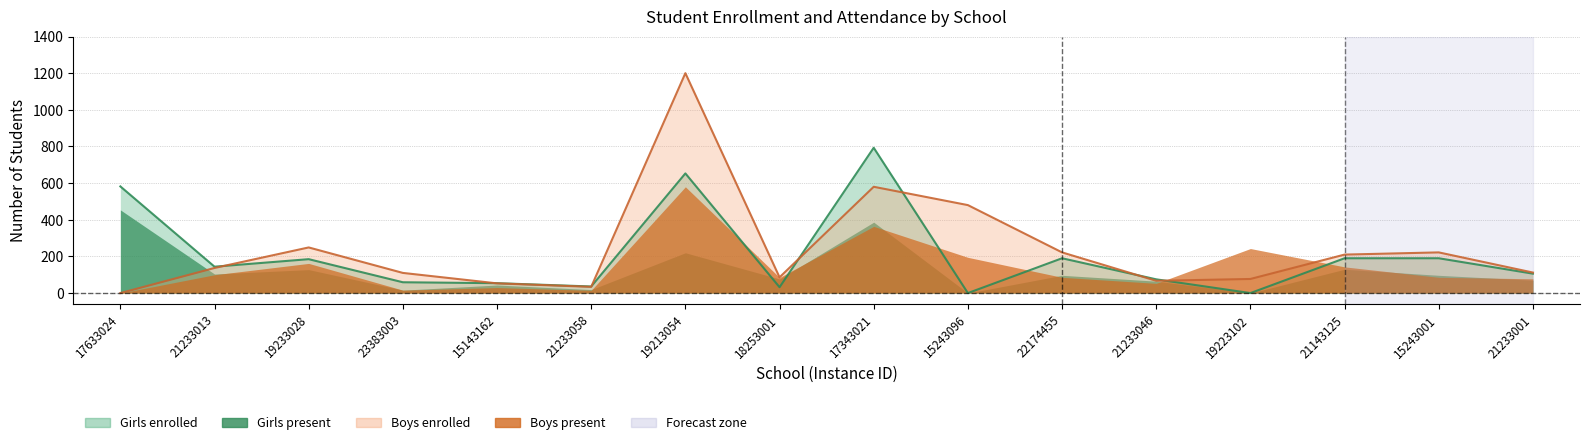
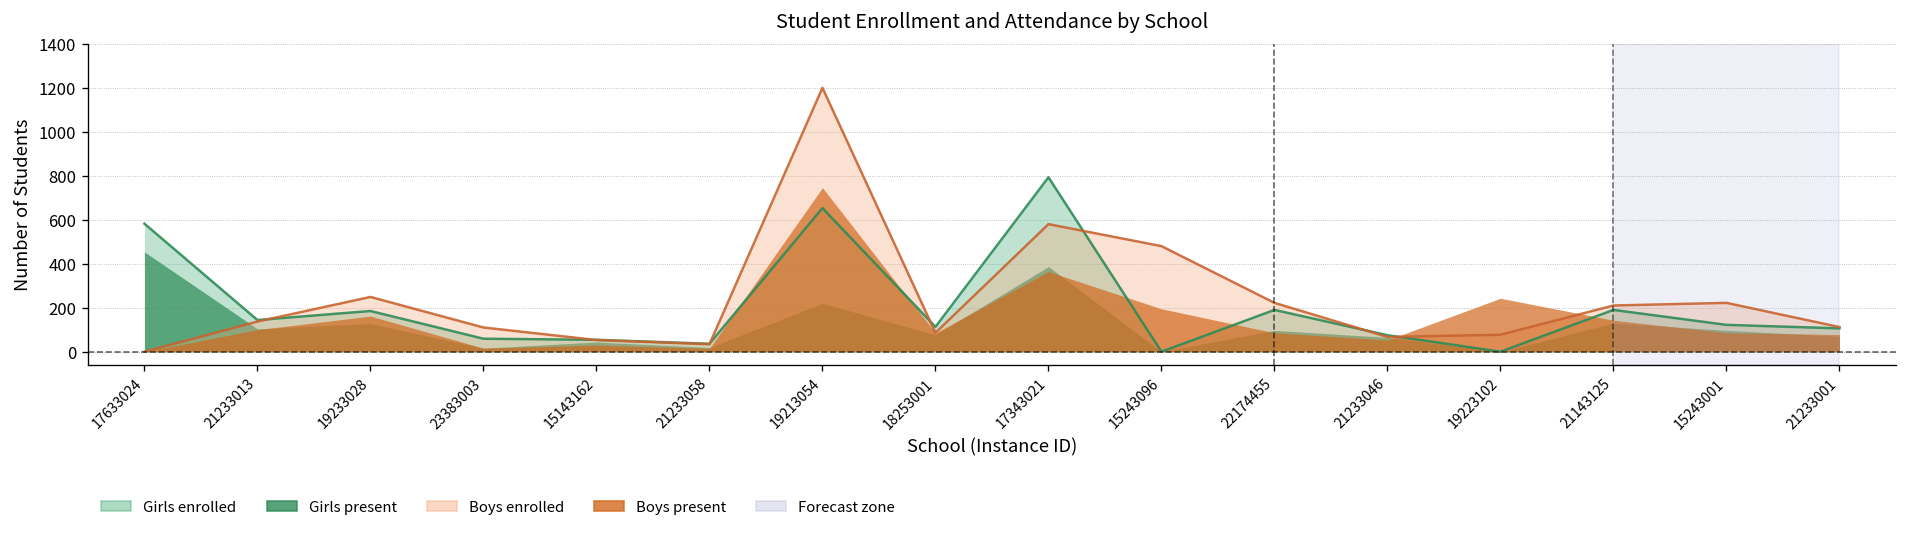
Boys present, 19213054: 580 -> 750
Girls enrolled, 18253001: 30 -> 110
Girls enrolled, 15243001: 190 -> 120
